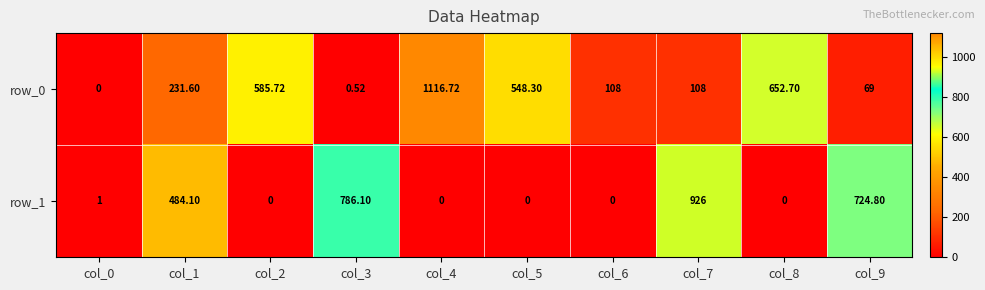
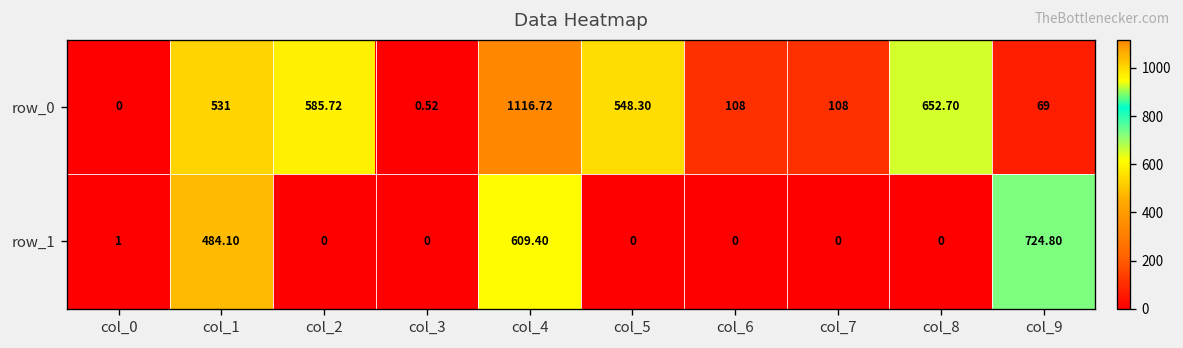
row_0, col_1: 231.60 -> 531
row_1, col_3: 786.10 -> 0
row_1, col_4: 0 -> 609.40
row_1, col_7: 926 -> 0
